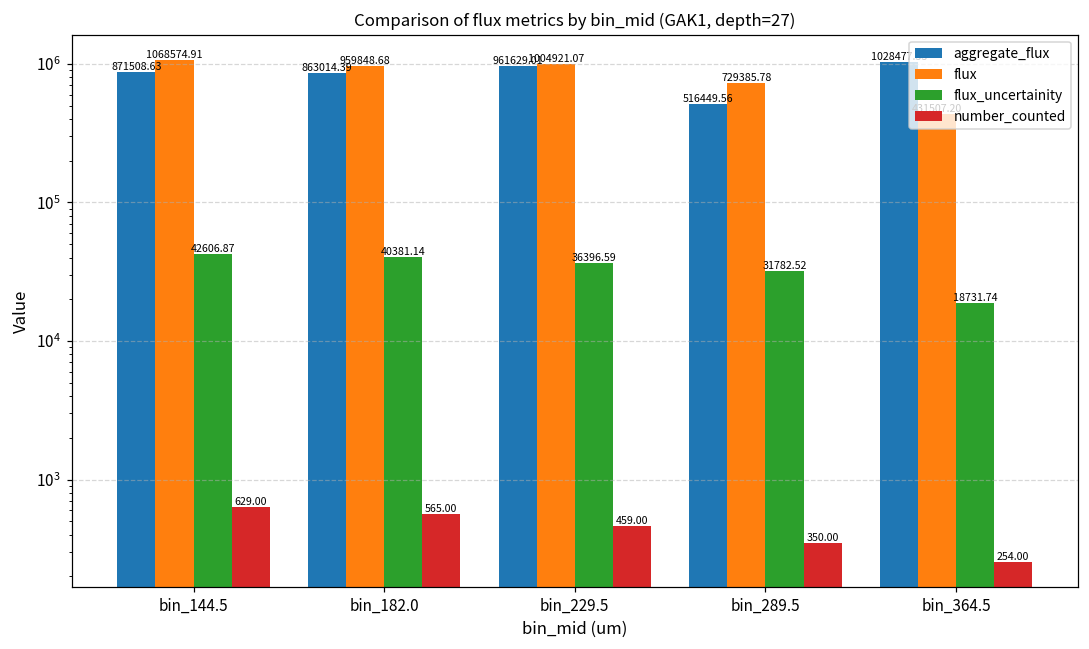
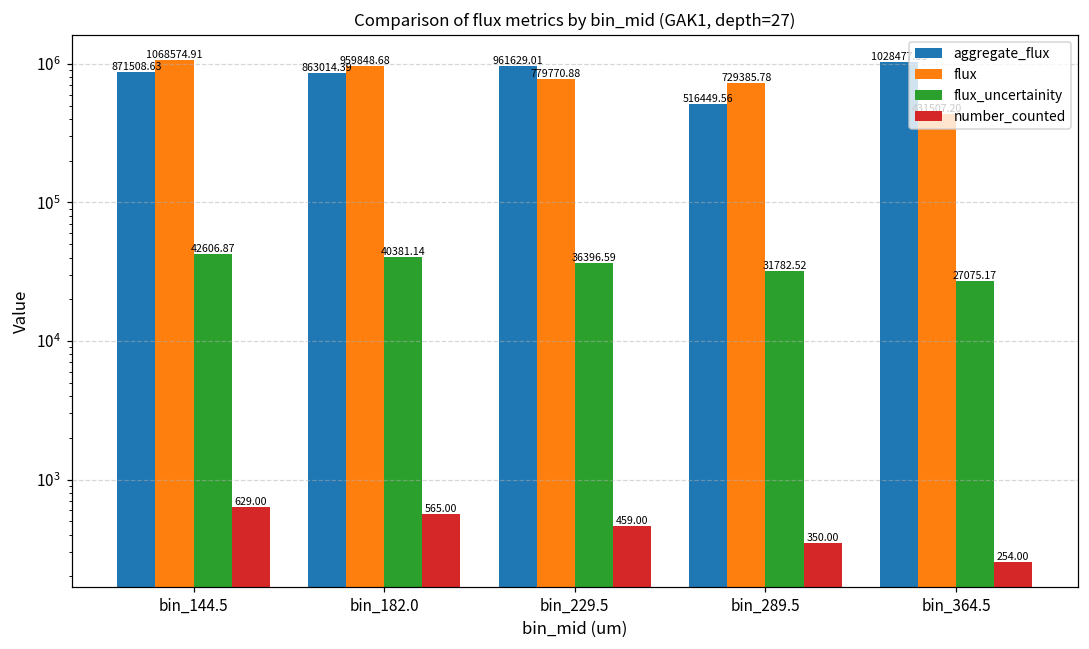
flux, bin_229.5: 1004921.07 -> 779770.88
flux_uncertainity, bin_364.5: 18731.74 -> 27075.17
